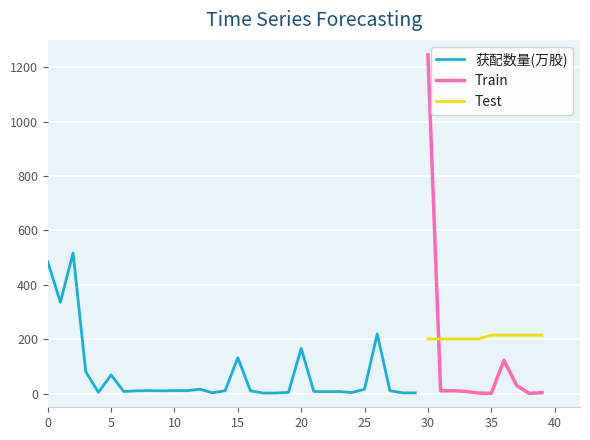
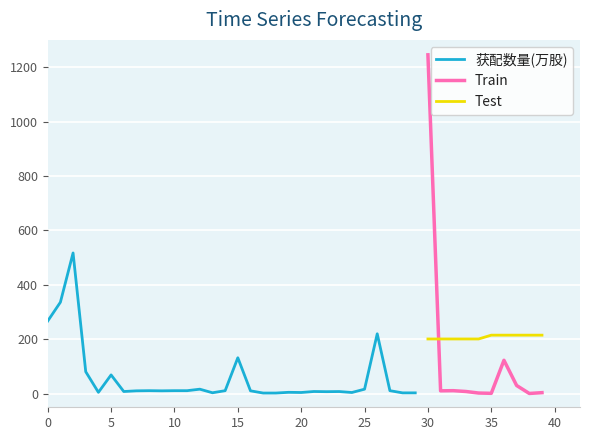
获配数量(万股), 0: 480 -> 270
获配数量(万股), 20: 170 -> 0
